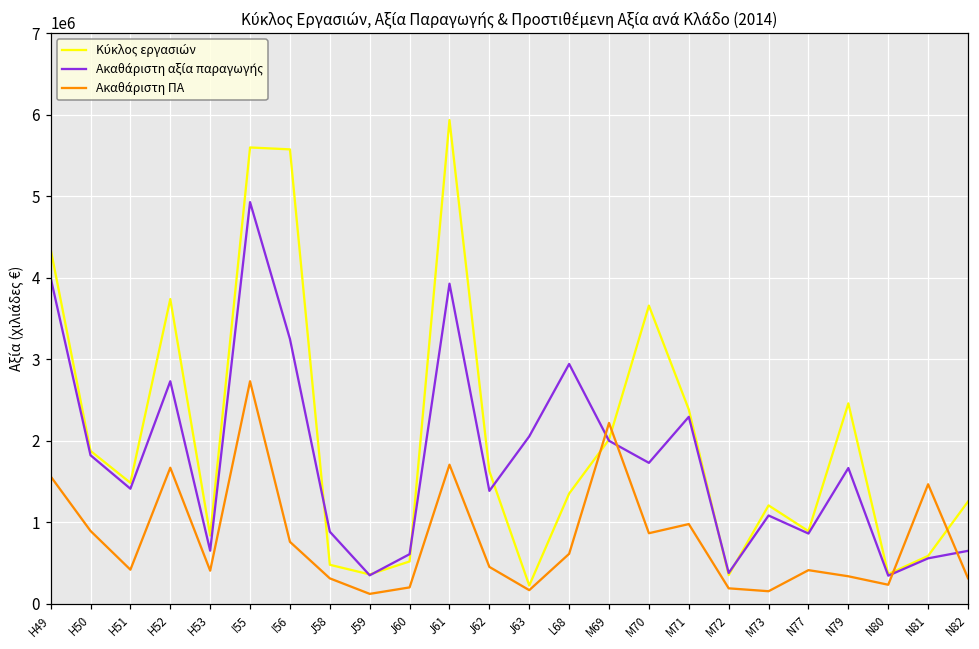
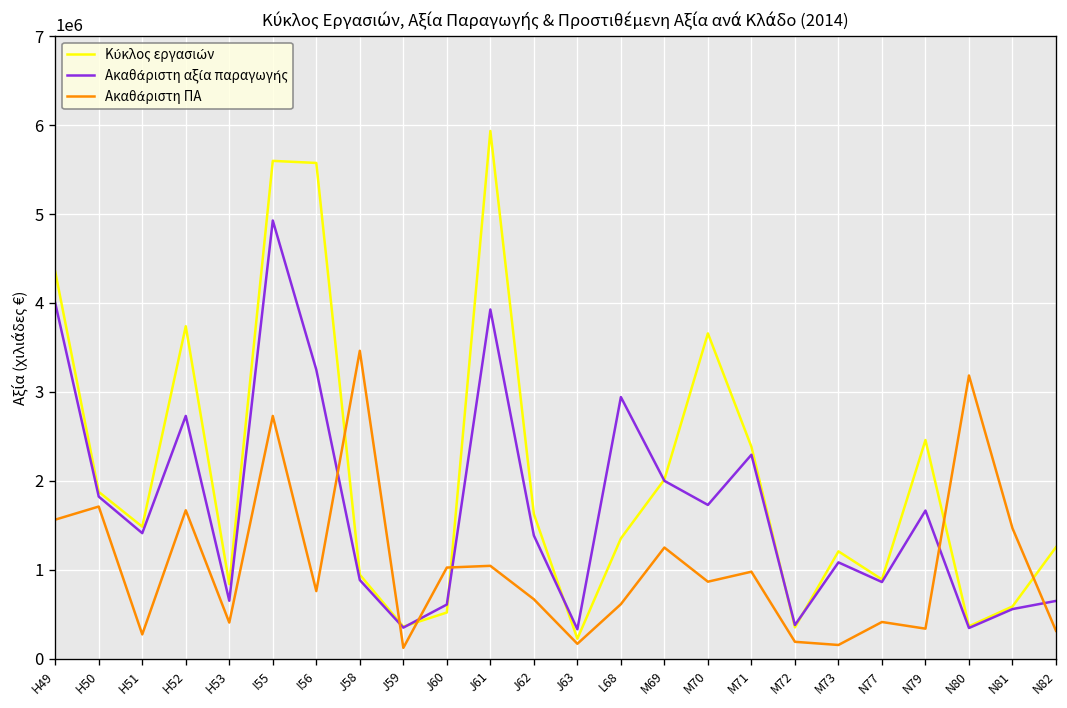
Ακαθάριστη ΠΑ, H50: 900000 -> 1700000
Ακαθάριστη ΠΑ, H51: 400000 -> 300000
Κύκλος εργασιών, J58: 500000 -> 900000
Ακαθάριστη ΠΑ, J58: 300000 -> 3500000
Ακαθάριστη ΠΑ, J60: 200000 -> 1000000
Ακαθάριστη ΠΑ, J61: 1700000 -> 1000000
Ακαθάριστη ΠΑ, J62: 500000 -> 700000
Ακαθάριστη αξία παραγωγής, J63: 2100000 -> 300000
Ακαθάριστη ΠΑ, M69: 2200000 -> 1300000
Ακαθάριστη ΠΑ, N80: 200000 -> 3200000
